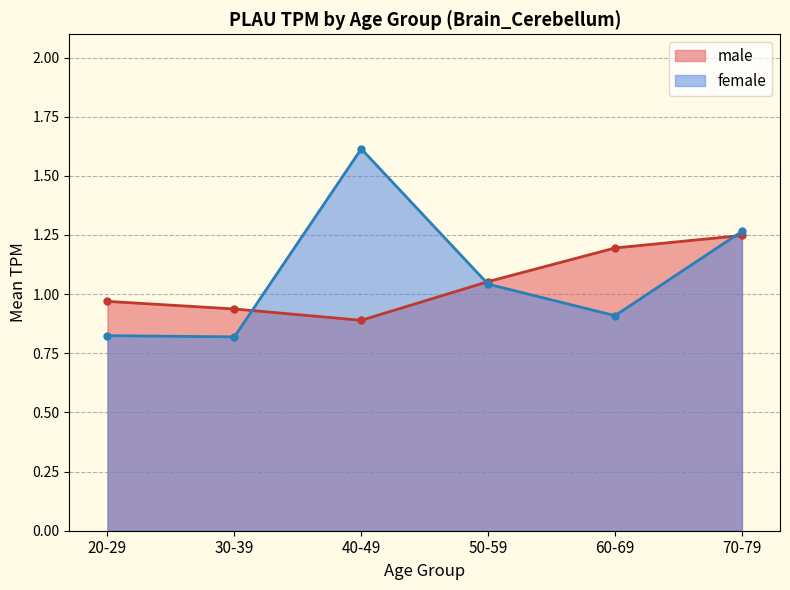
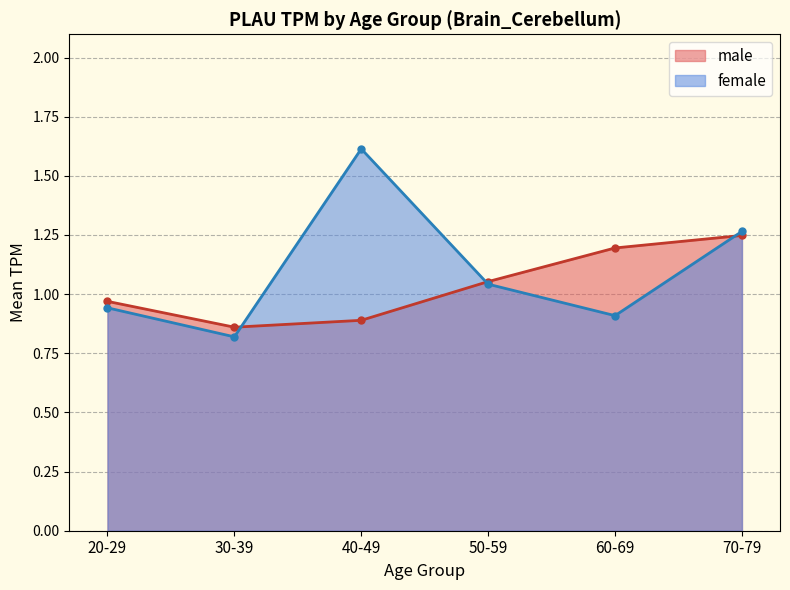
female, 20-29: 0.82 -> 0.94
male, 30-39: 0.94 -> 0.86
